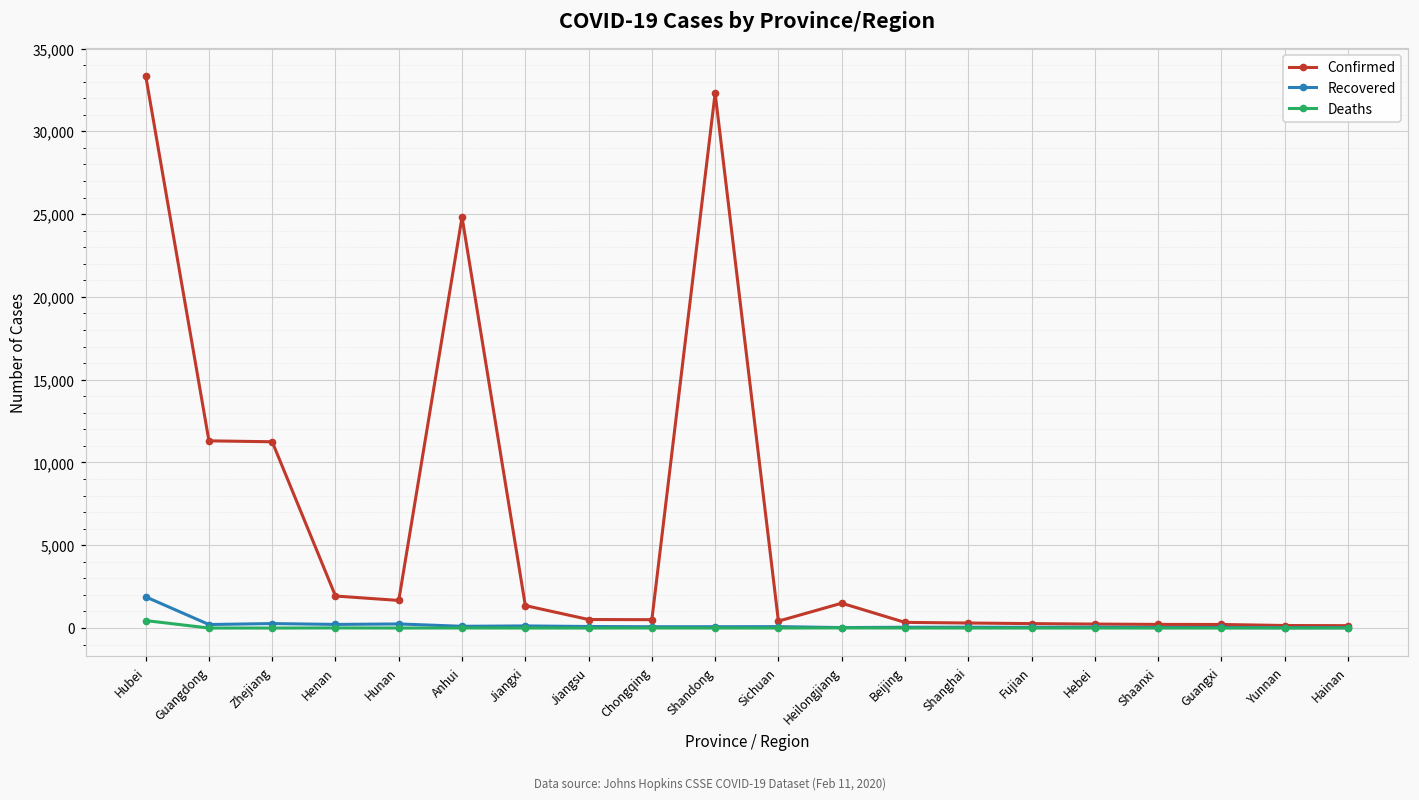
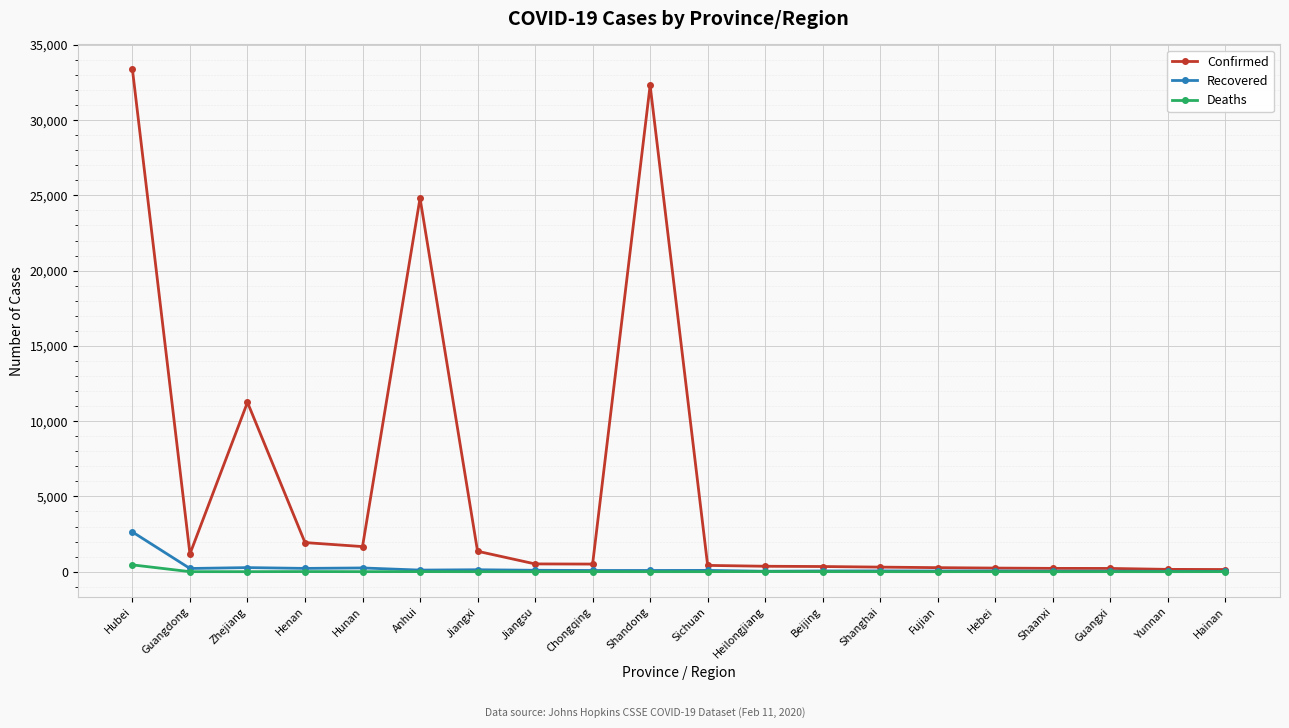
Recovered, Hubei: 1,900 -> 2,600
Confirmed, Guangdong: 11,300 -> 1,200
Confirmed, Heilongjiang: 1,500 -> 400
